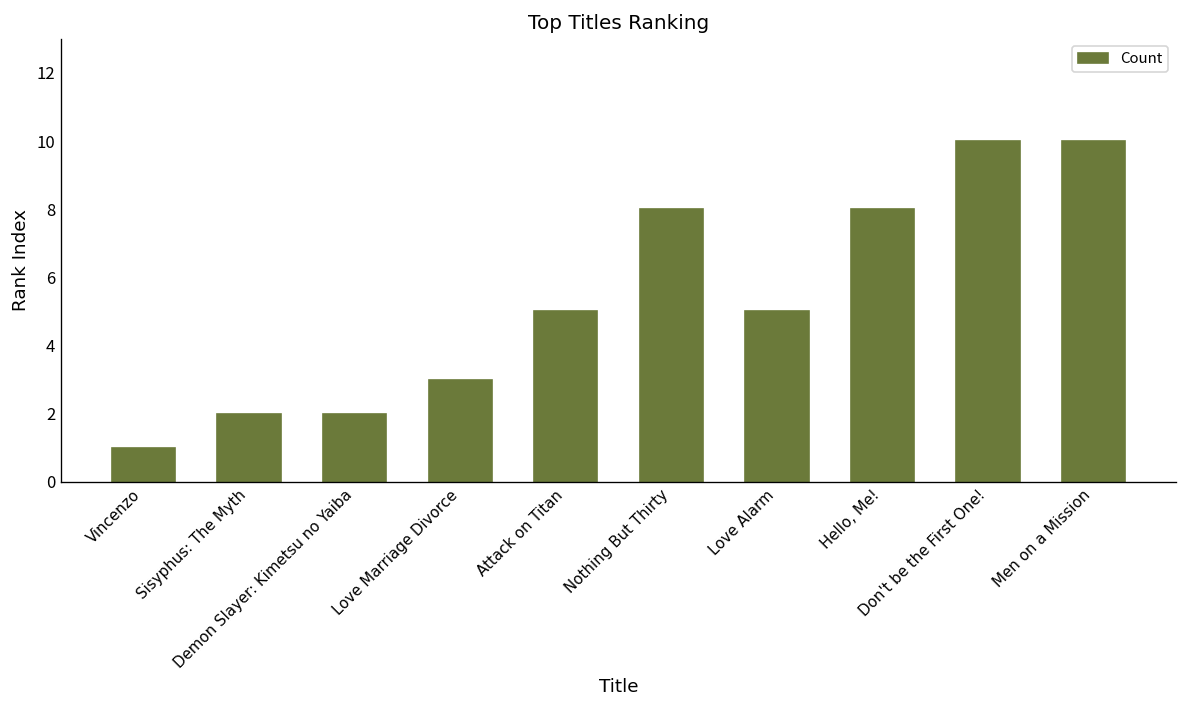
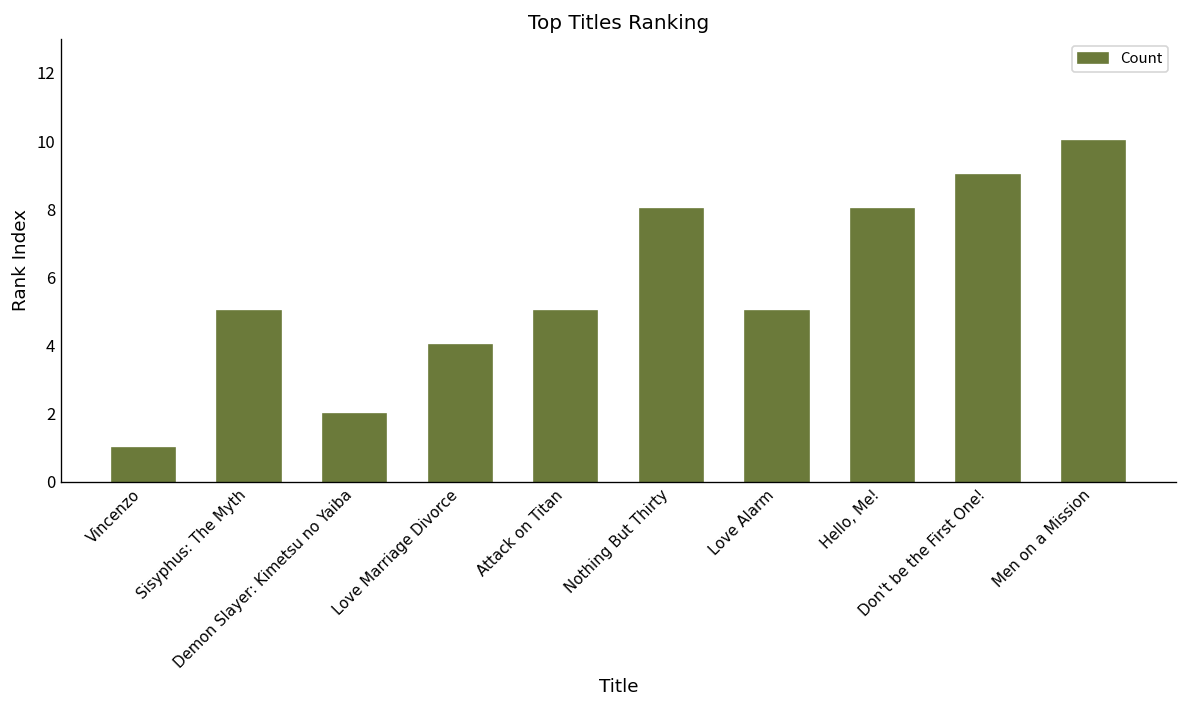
Sisyphus: The Myth: 2 -> 5
Love Marriage Divorce: 3 -> 4
Don't be the First One!: 10 -> 9
